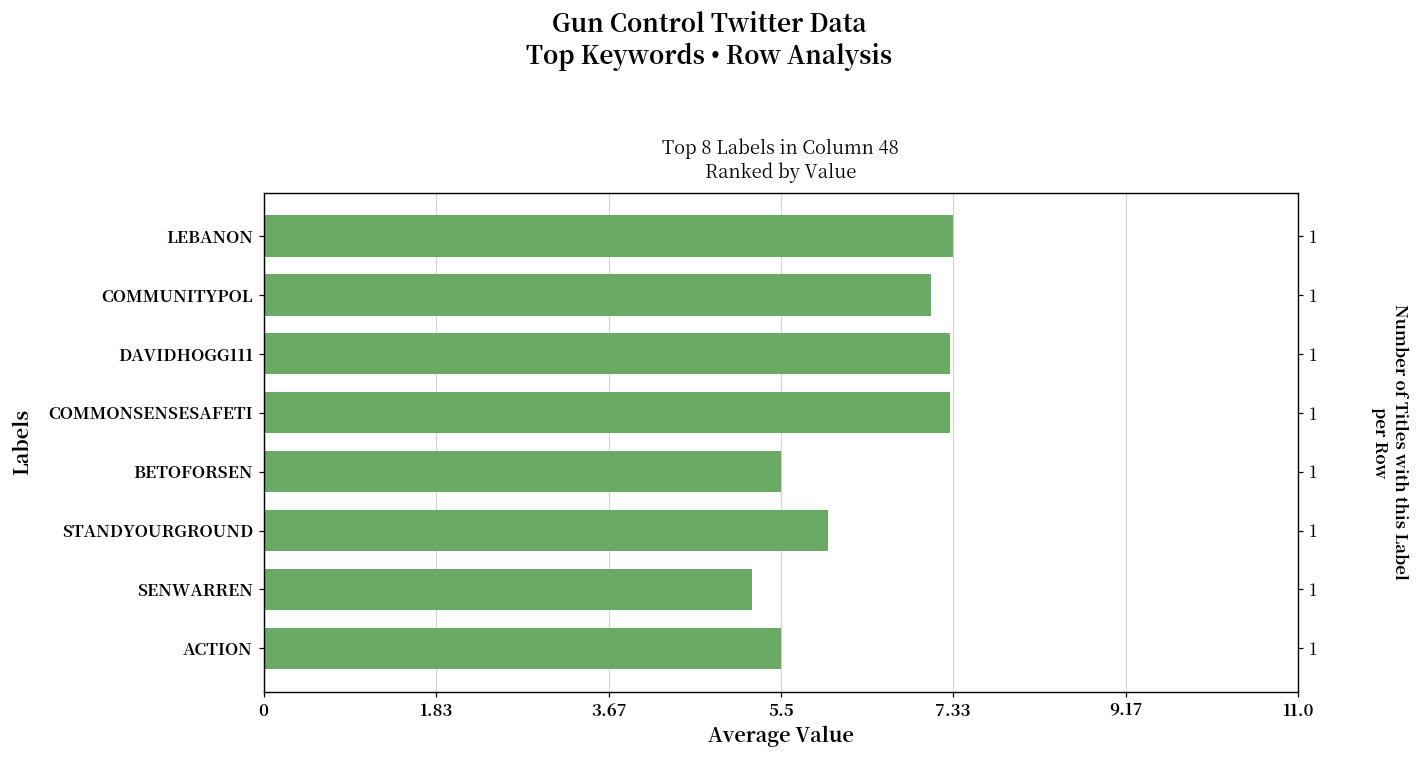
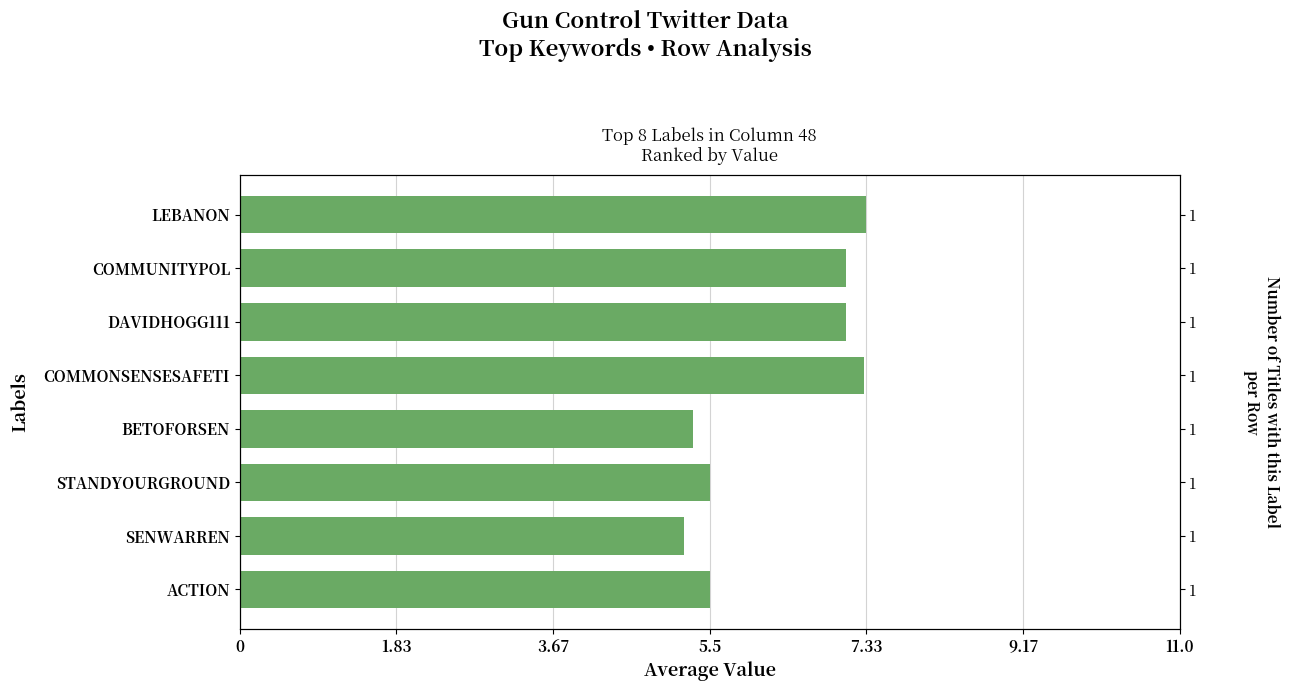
DAVIDHOGG111: 7.3 -> 7.1
BETOFORSEN: 5.5 -> 5.3
STANDYOURGROUND: 6.0 -> 5.5
